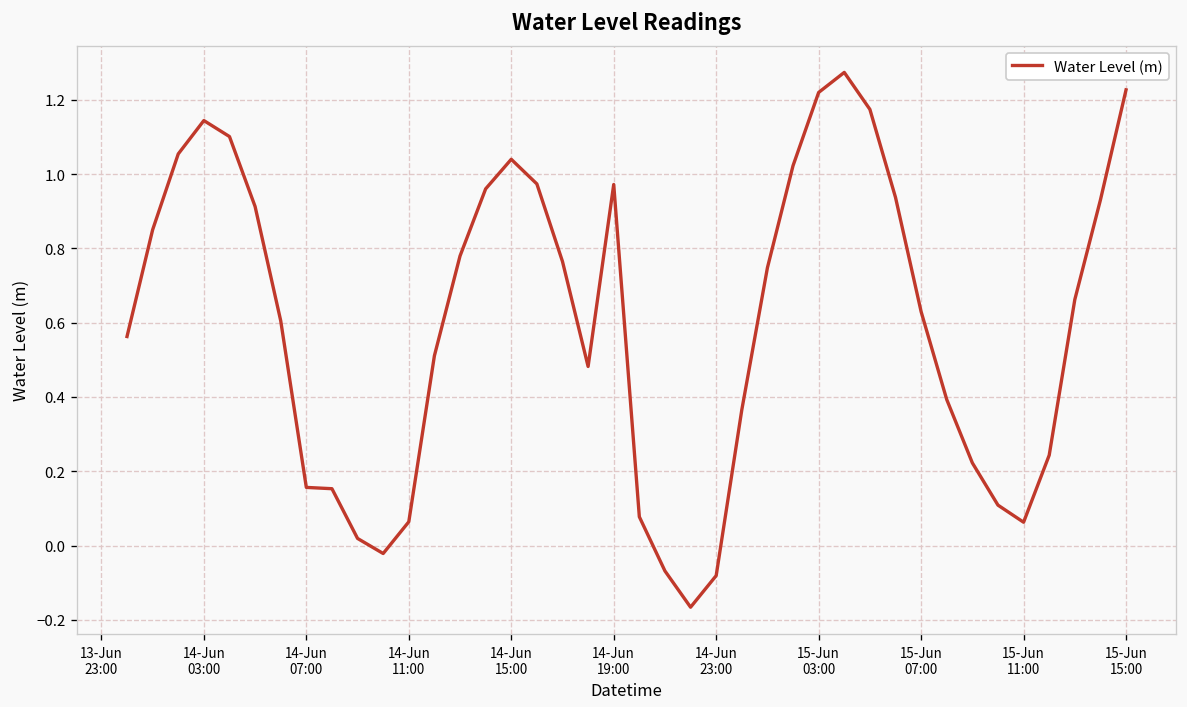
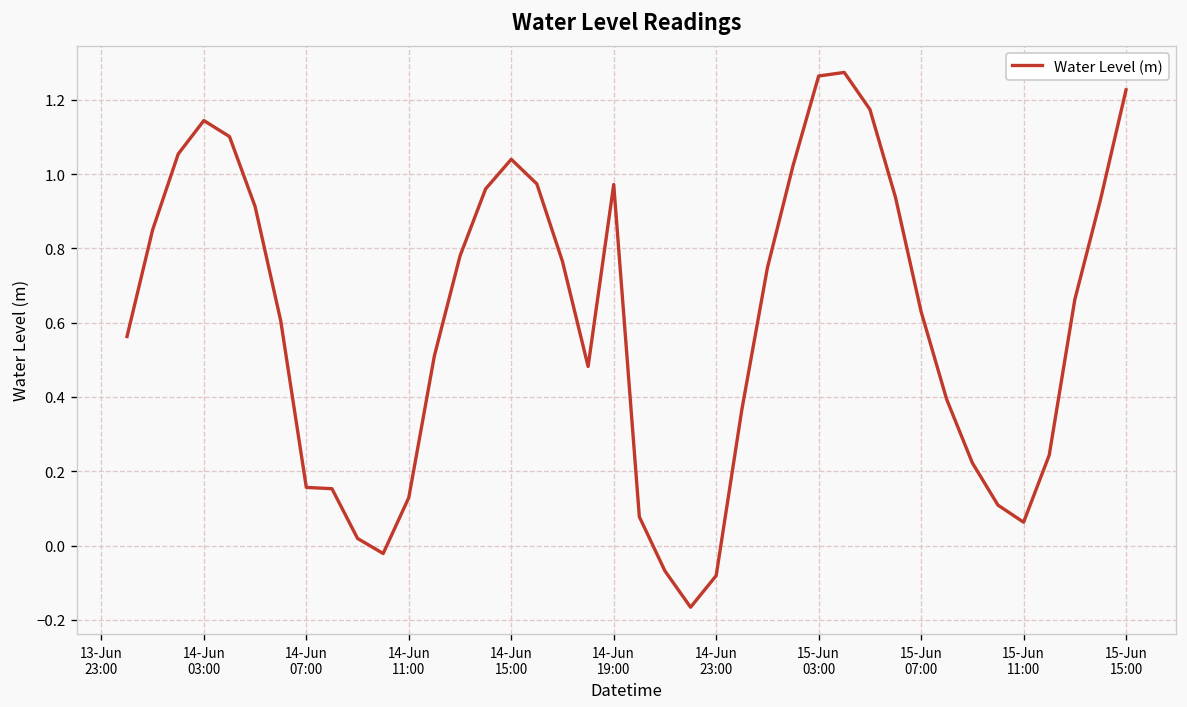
14-Jun 11:00: 0.06 -> 0.13
15-Jun 03:00: 1.22 -> 1.26
